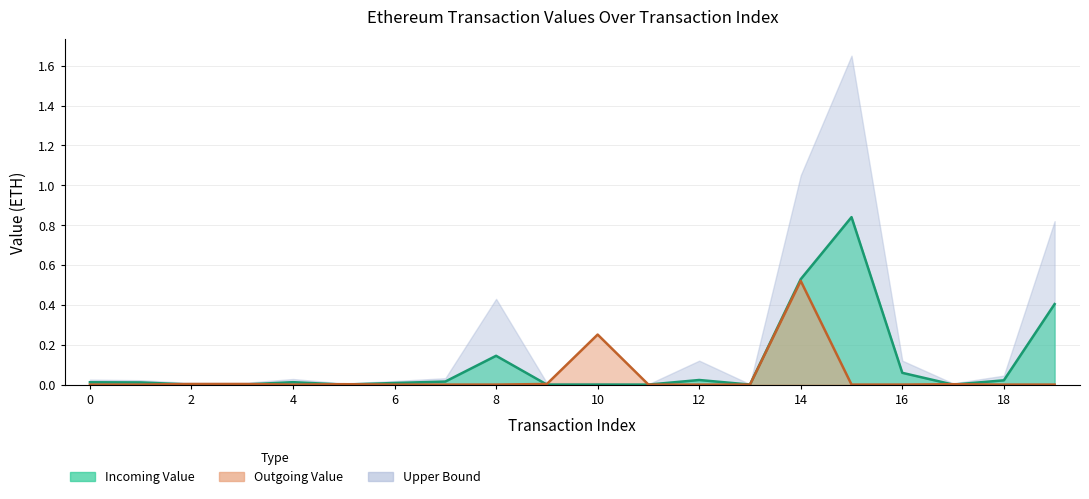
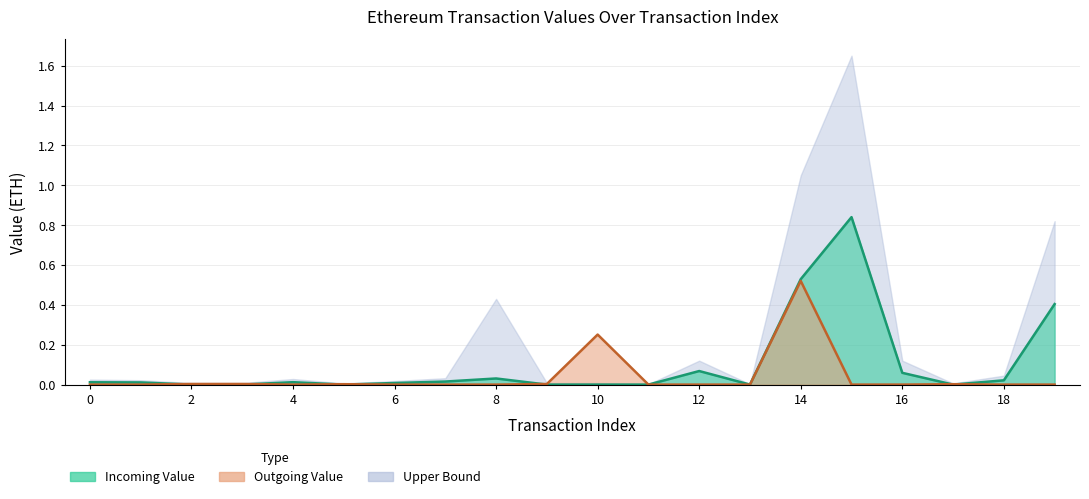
Incoming Value, 8: 0.14 -> 0.03
Incoming Value, 12: 0.02 -> 0.07
